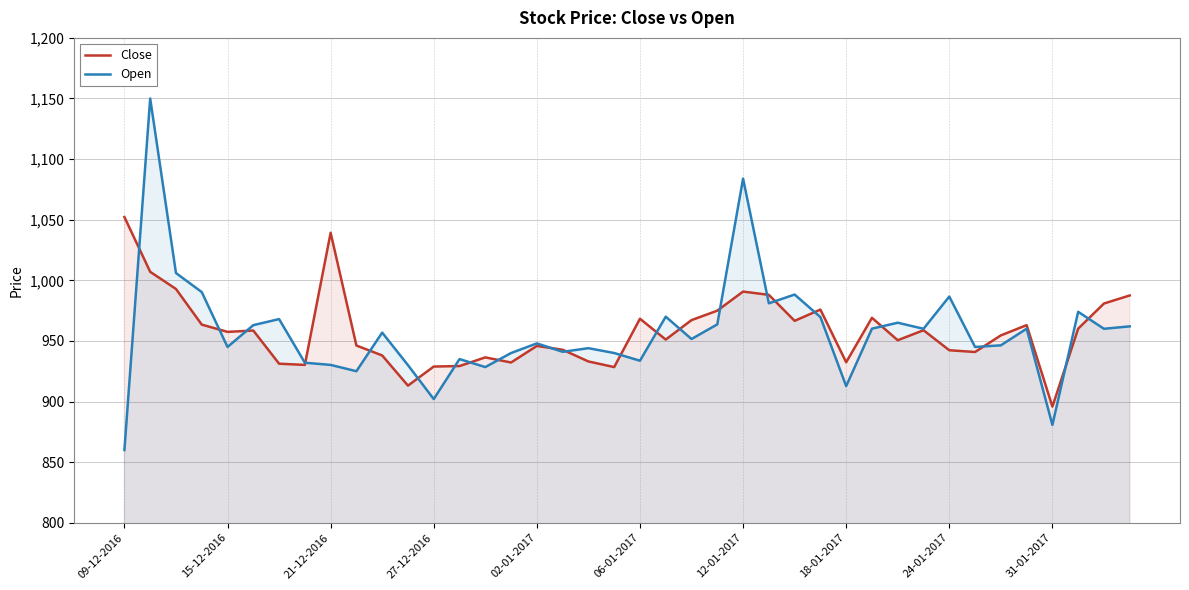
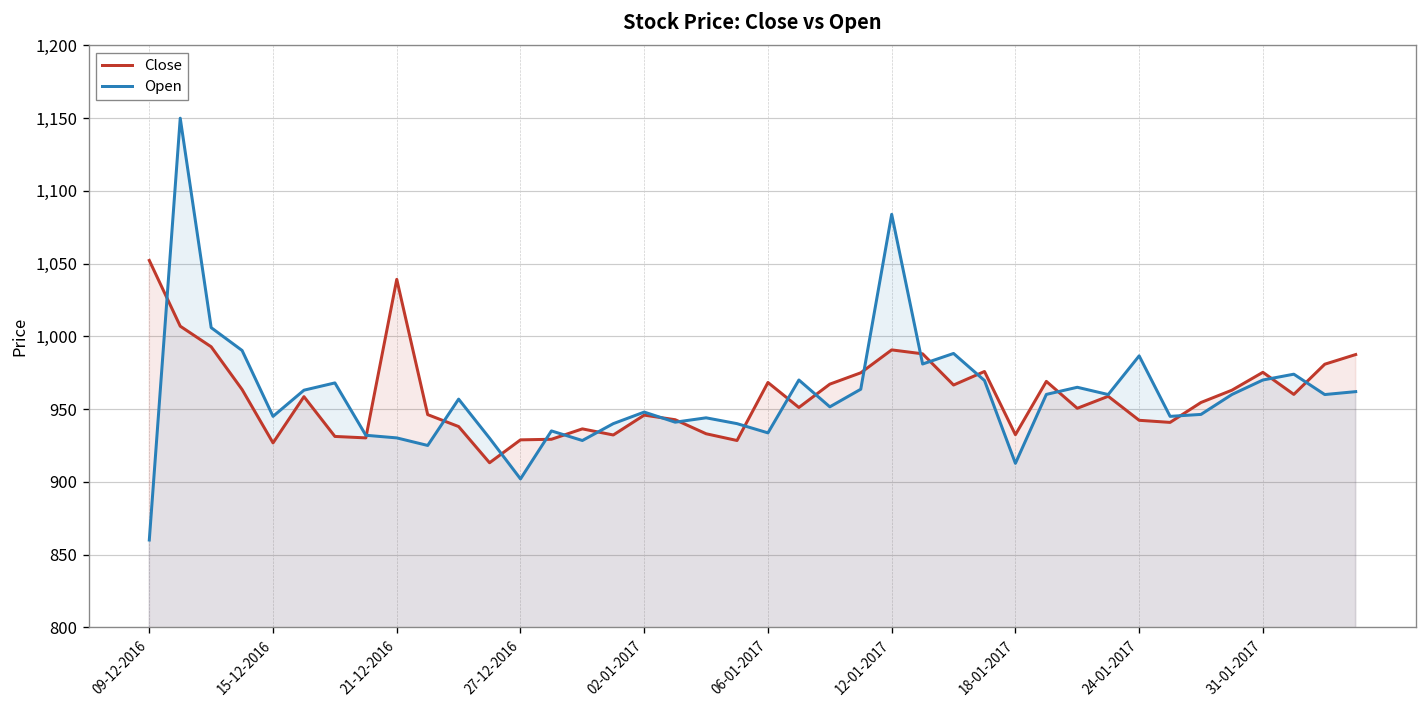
Close, 15-12-2016: 957 -> 927
Close, 31-01-2017: 896 -> 975
Open, 31-01-2017: 881 -> 970
